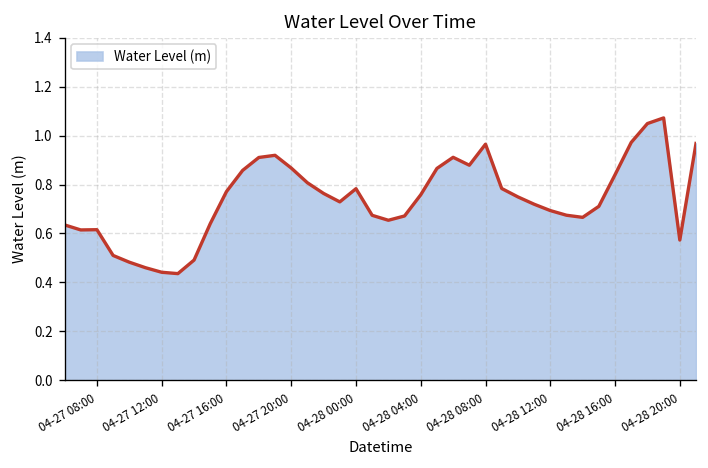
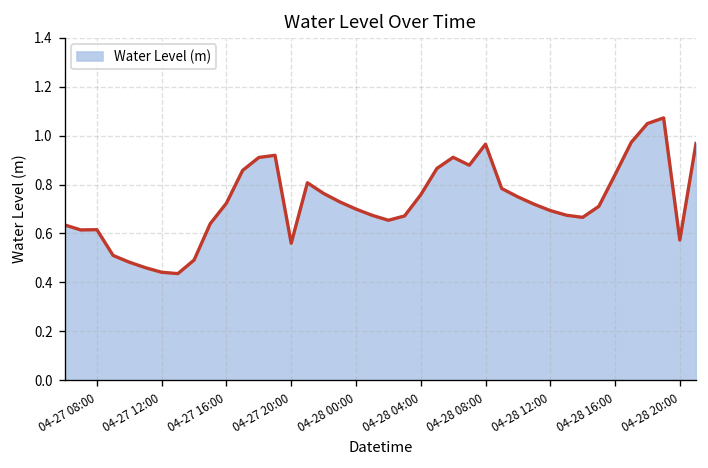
04-27 16:00: 0.77 -> 0.72
04-27 20:00: 0.87 -> 0.56
04-28 00:00: 0.78 -> 0.70
